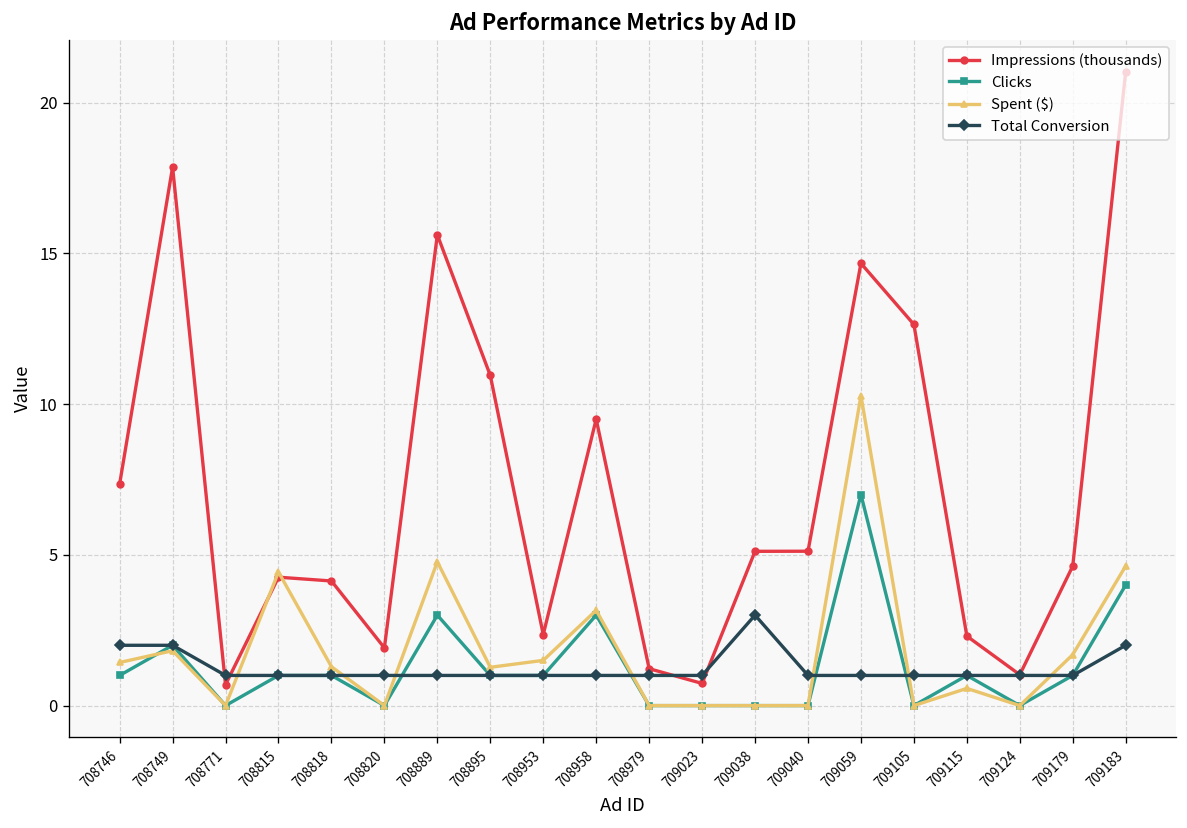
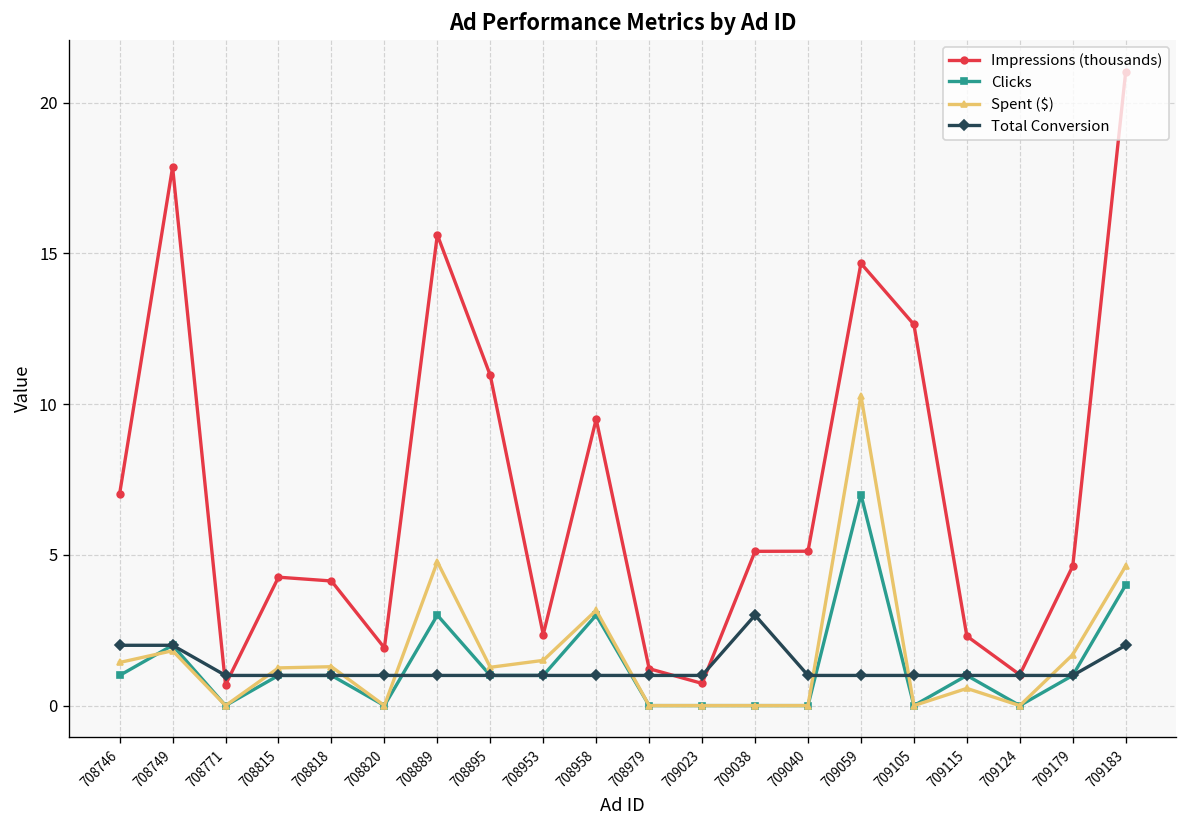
Impressions (thousands), 708746: 7.4 -> 7.0
Spent ($), 708815: 4.4 -> 1.3
